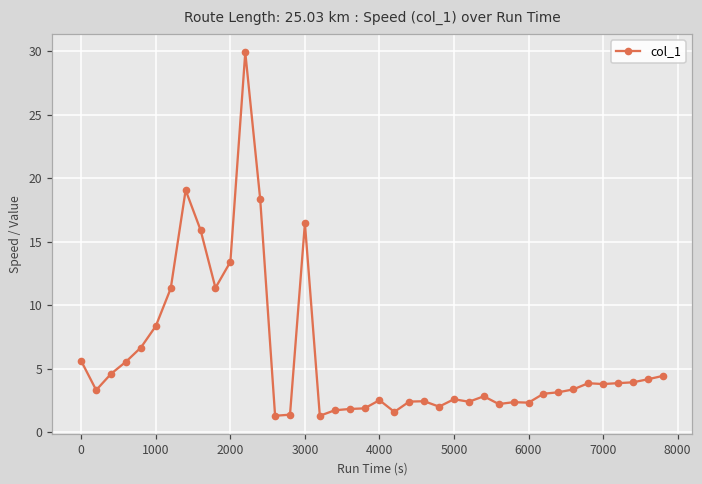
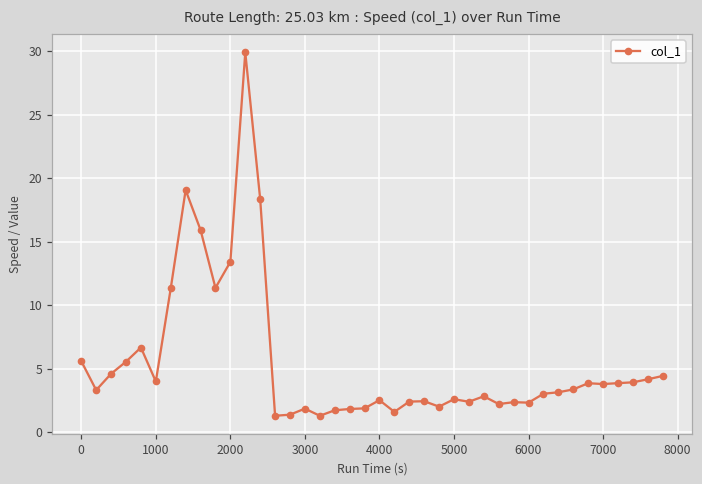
1000: 8.4 -> 4.0
3000: 16.5 -> 1.9
